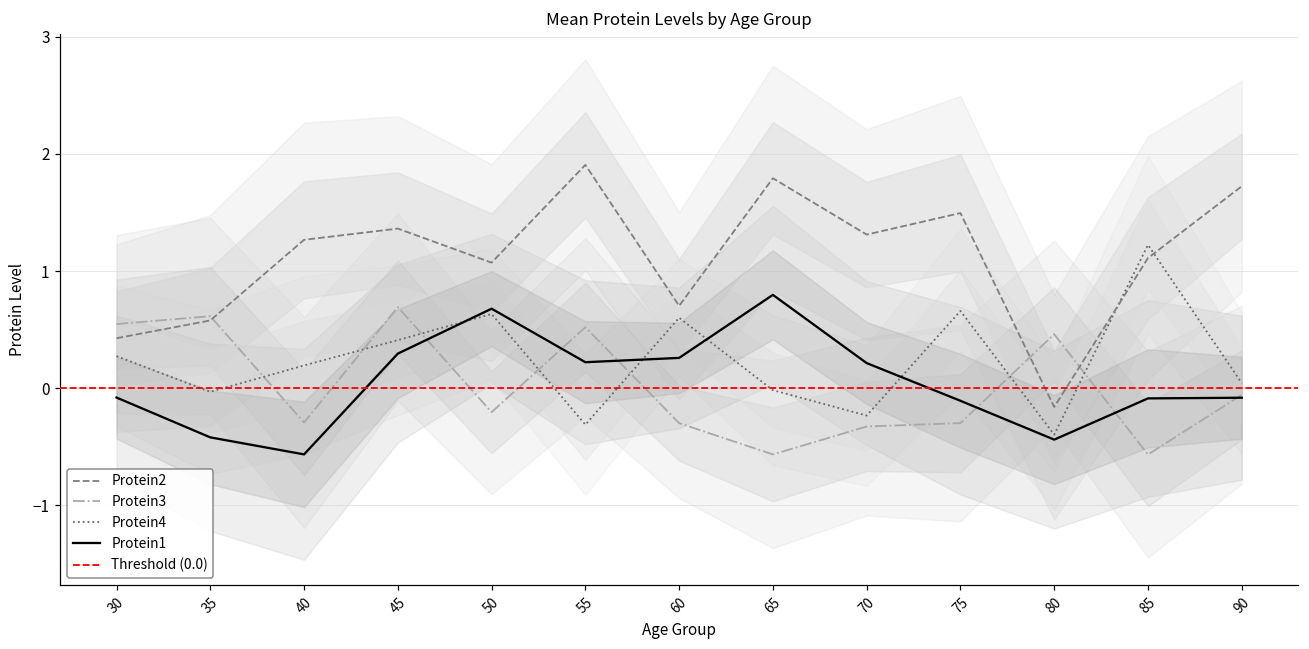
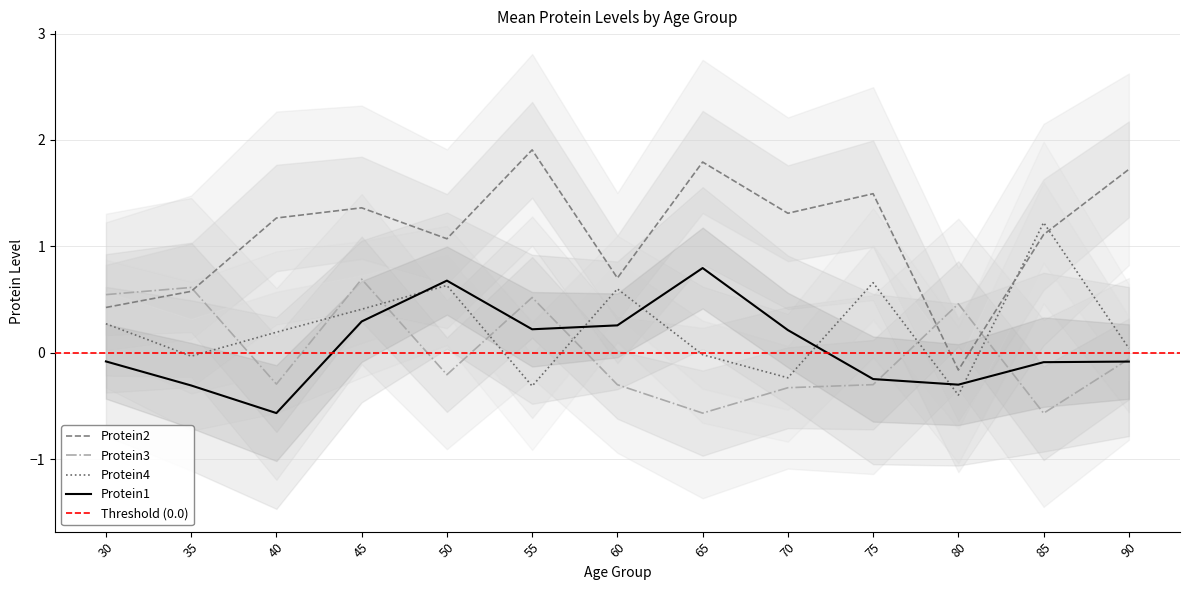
Protein1, 35: -0.42 -> -0.31
Protein1, 75: -0.11 -> -0.25
Protein1, 80: -0.44 -> -0.30
